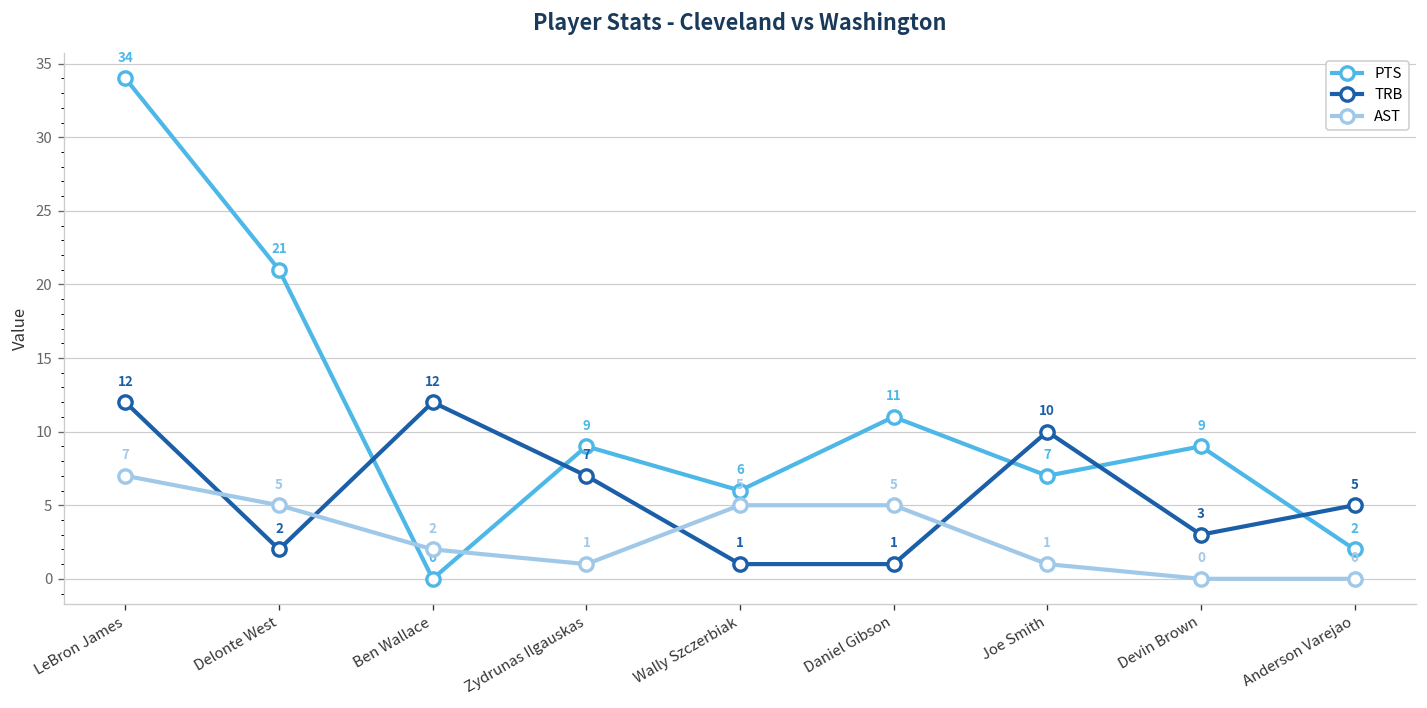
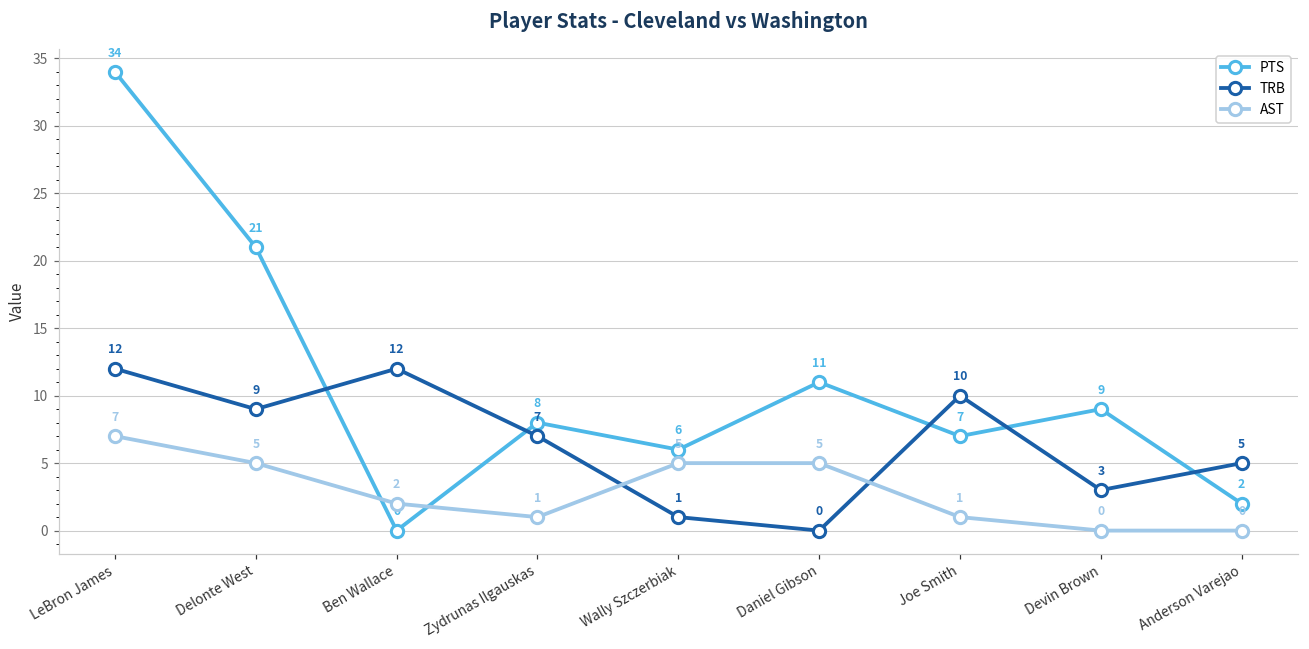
TRB, Delonte West: 2 -> 9
PTS, Zydrunas Ilgauskas: 9 -> 8
TRB, Daniel Gibson: 1 -> 0
